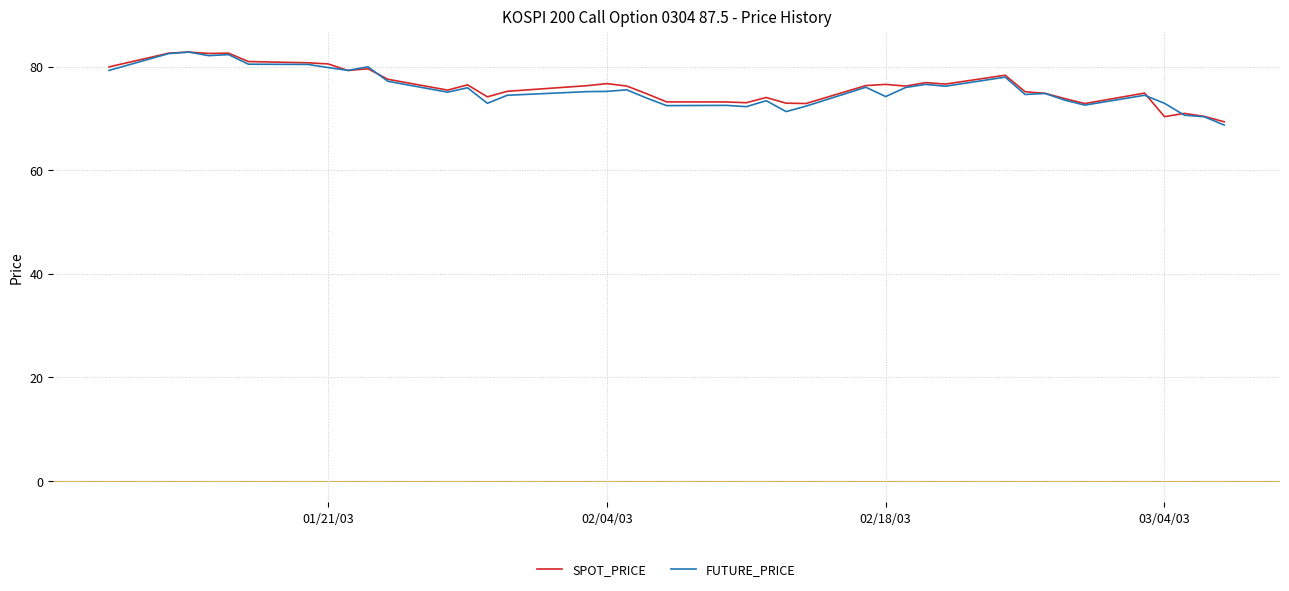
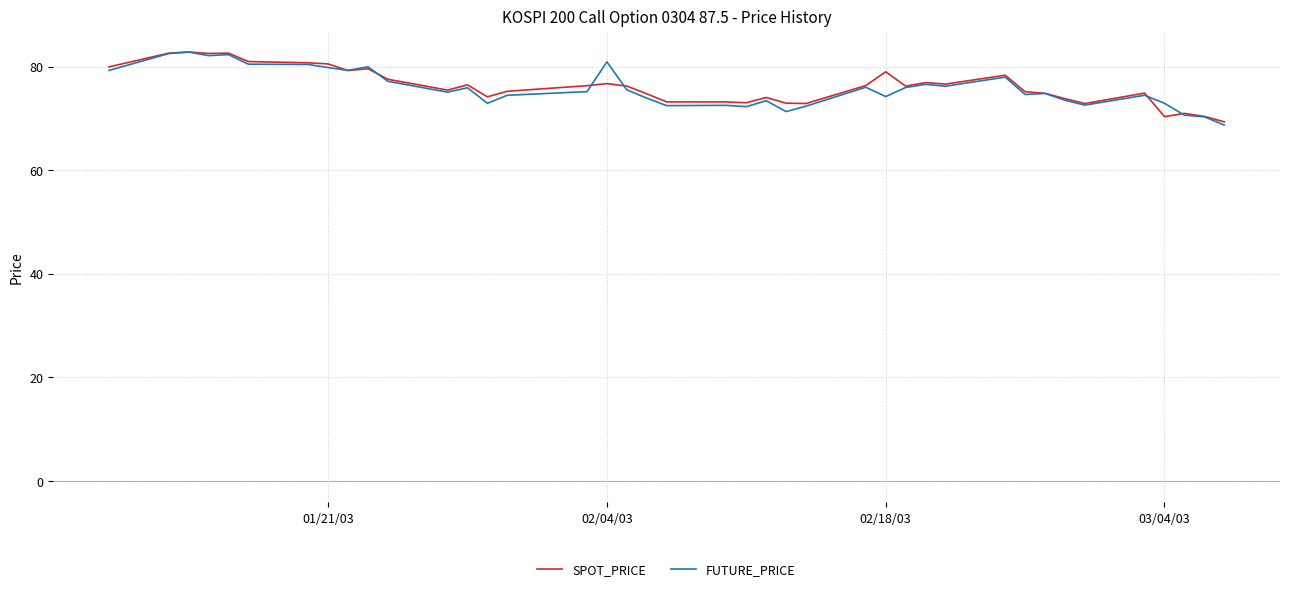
FUTURE_PRICE, 02/04/03: 75 -> 81
SPOT_PRICE, 02/18/03: 77 -> 79
